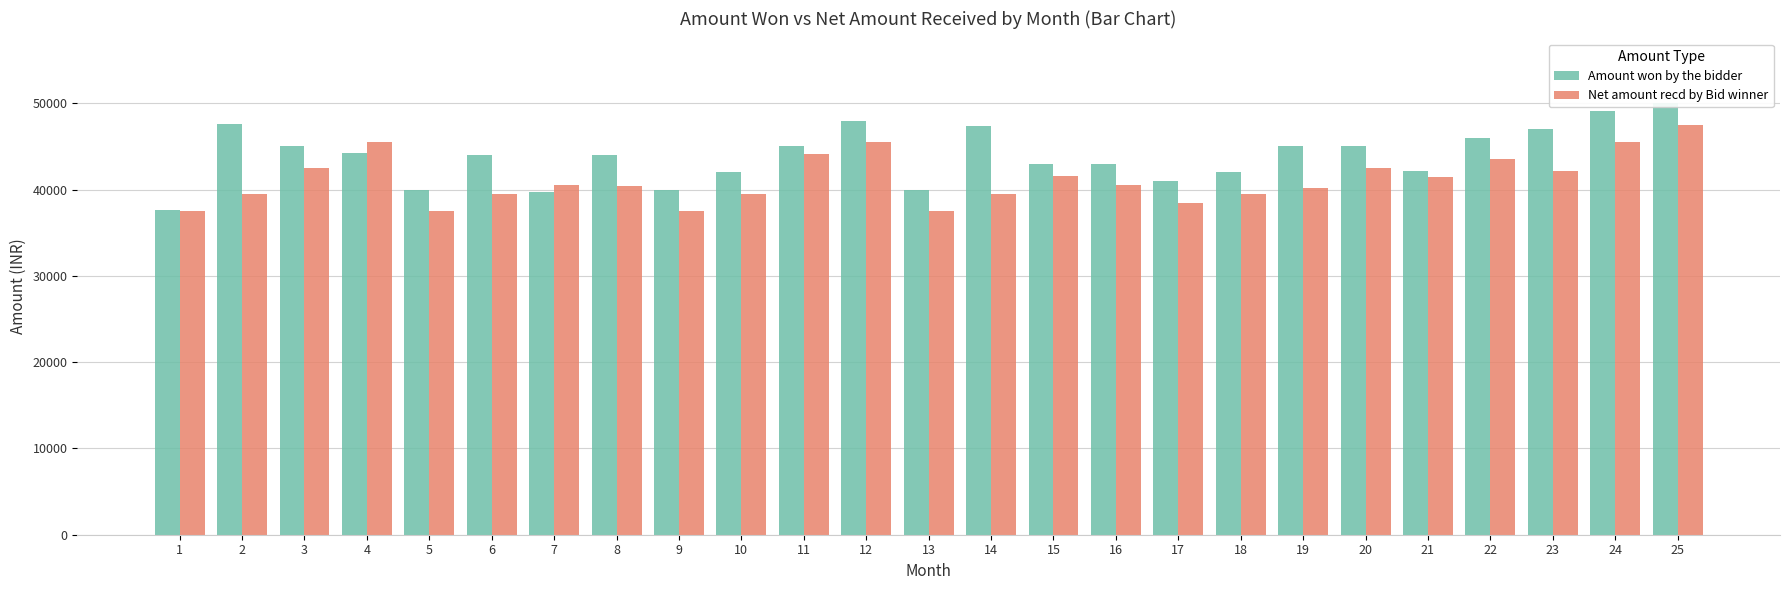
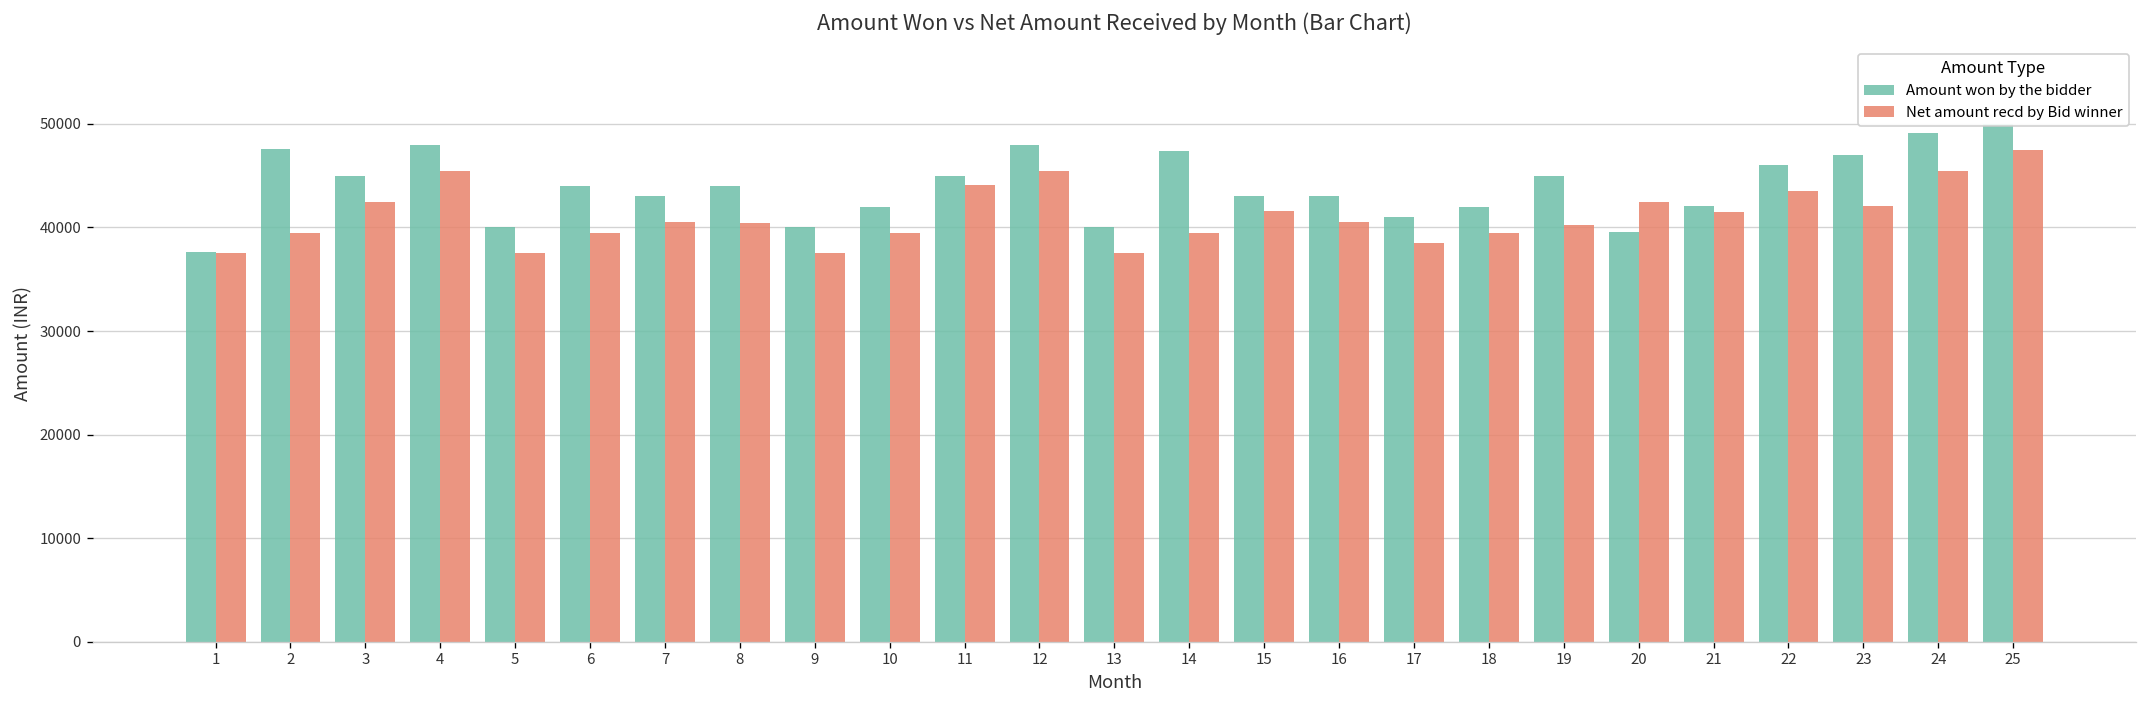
Amount won by the bidder, 4: 44000 -> 48000
Amount won by the bidder, 7: 40000 -> 43000
Amount won by the bidder, 20: 45000 -> 40000
